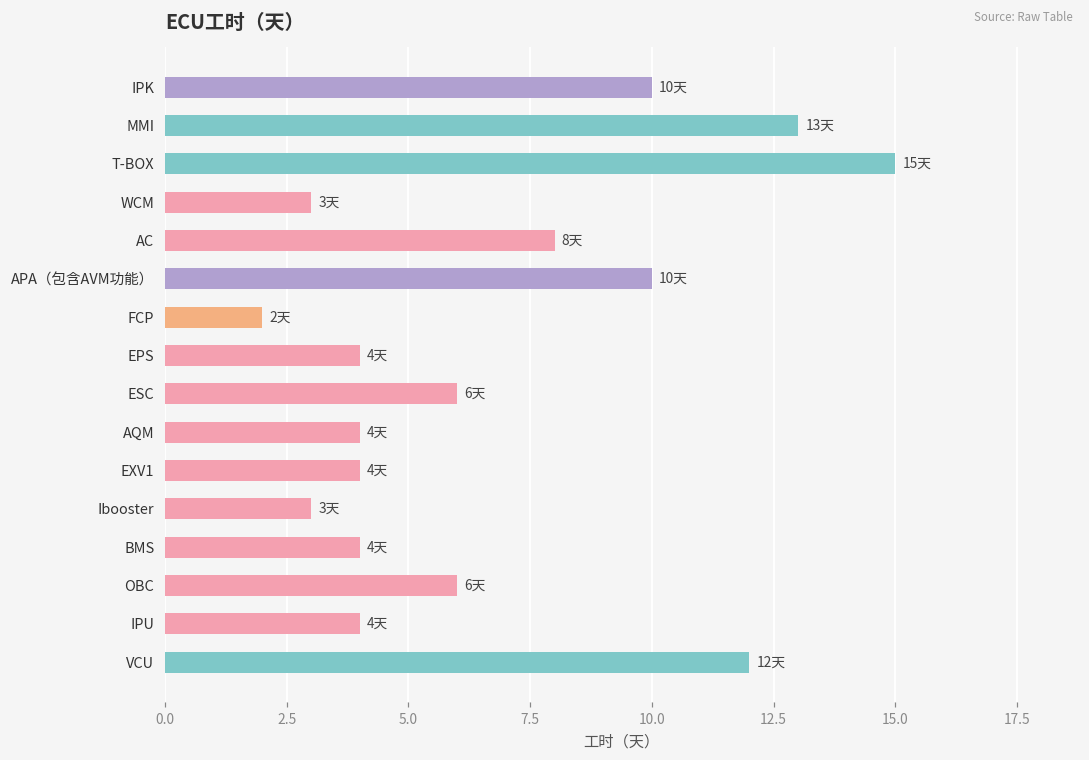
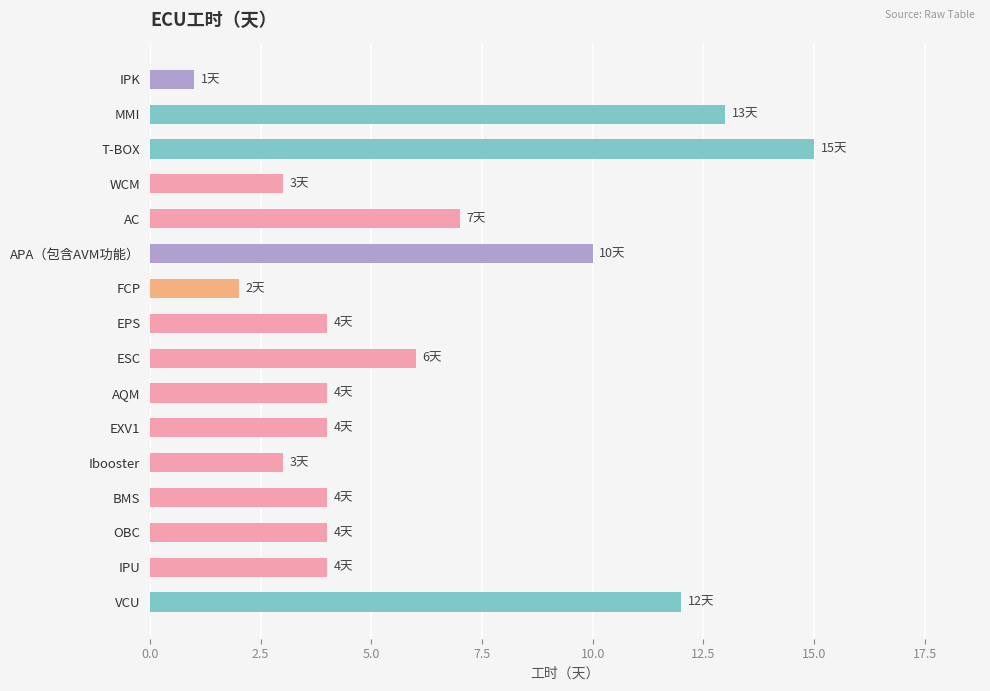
IPK: 10天 -> 1天
AC: 8天 -> 7天
OBC: 6天 -> 4天
